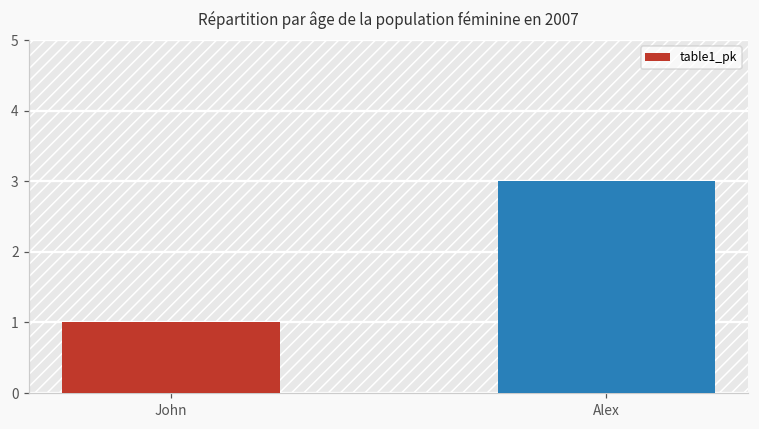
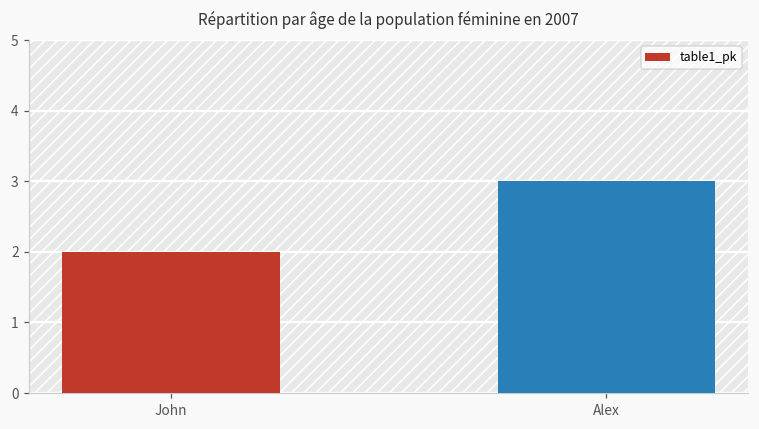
John: 1 -> 2
